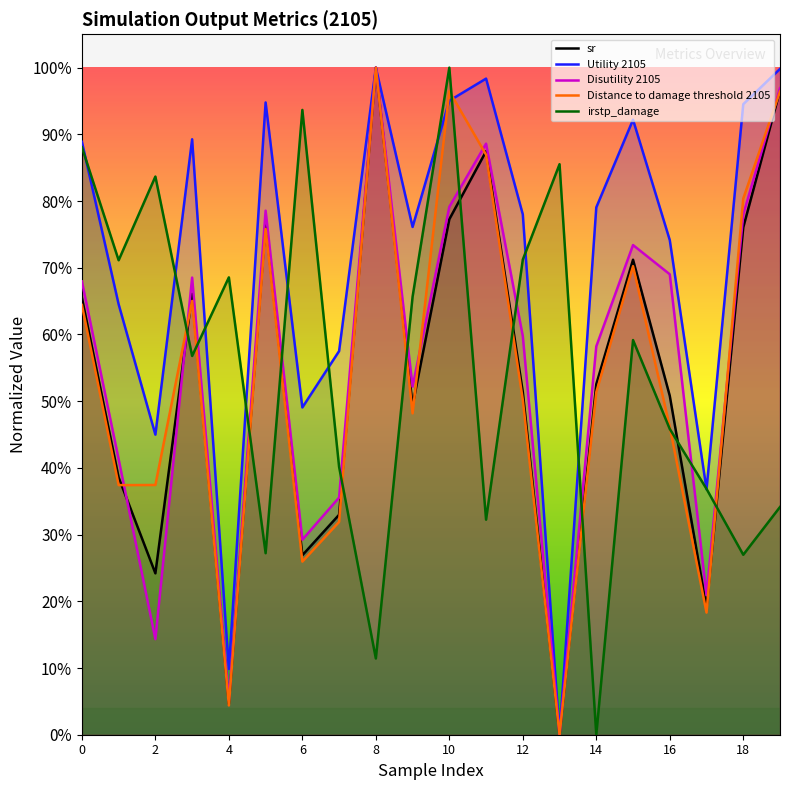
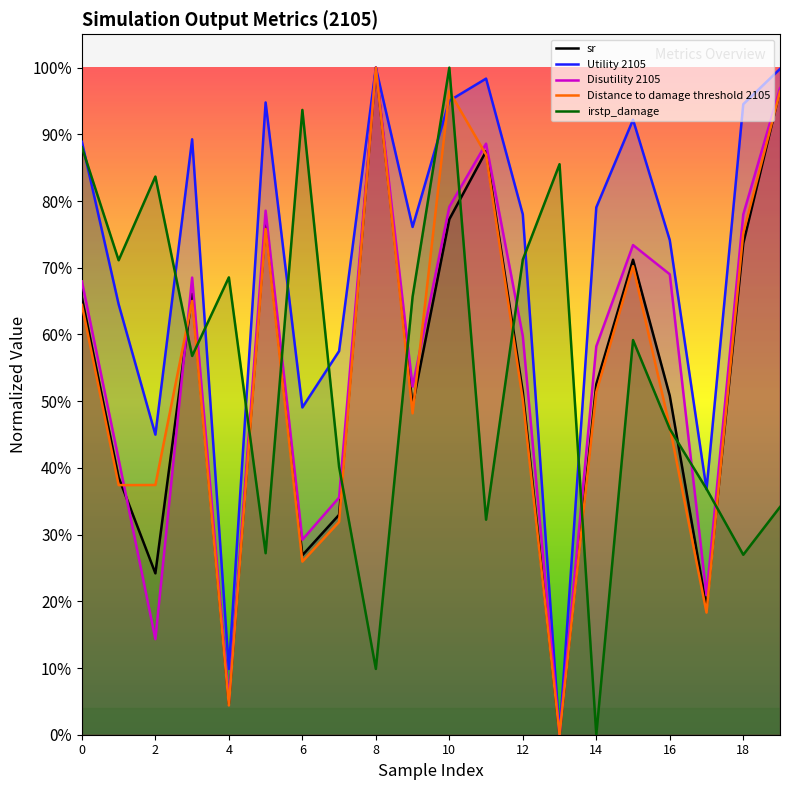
irstp_damage, 8: 11% -> 10%
sr, 18: 76% -> 74%
Distance to damage threshold 2105, 18: 80% -> 75%
